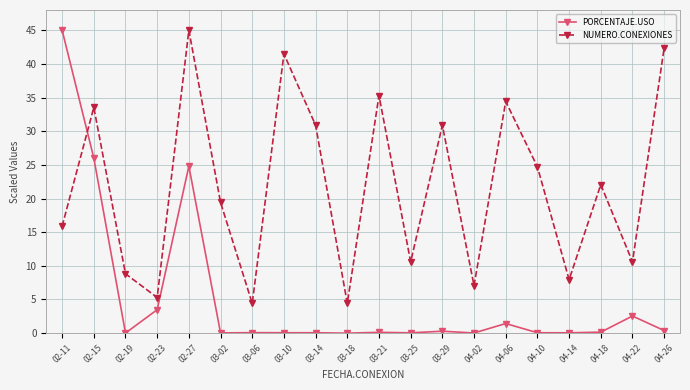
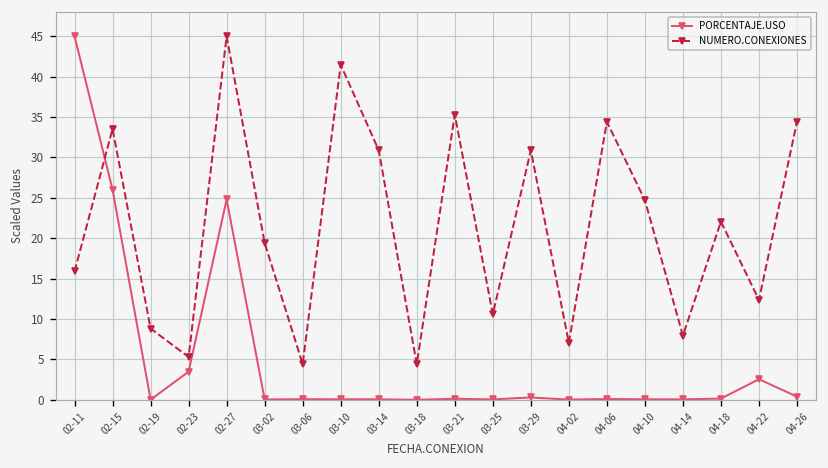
PORCENTAJE.USO, 04-06: 1 -> 0
NUMERO.CONEXIONES, 04-22: 11 -> 12
NUMERO.CONEXIONES, 04-26: 42 -> 34
